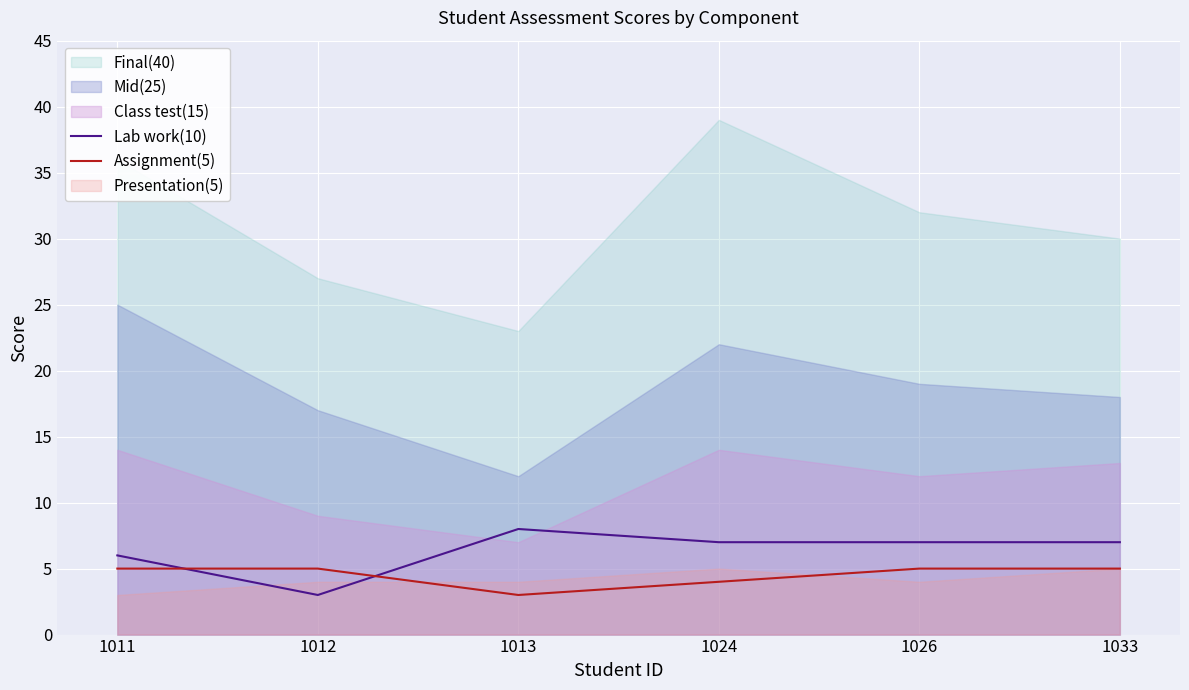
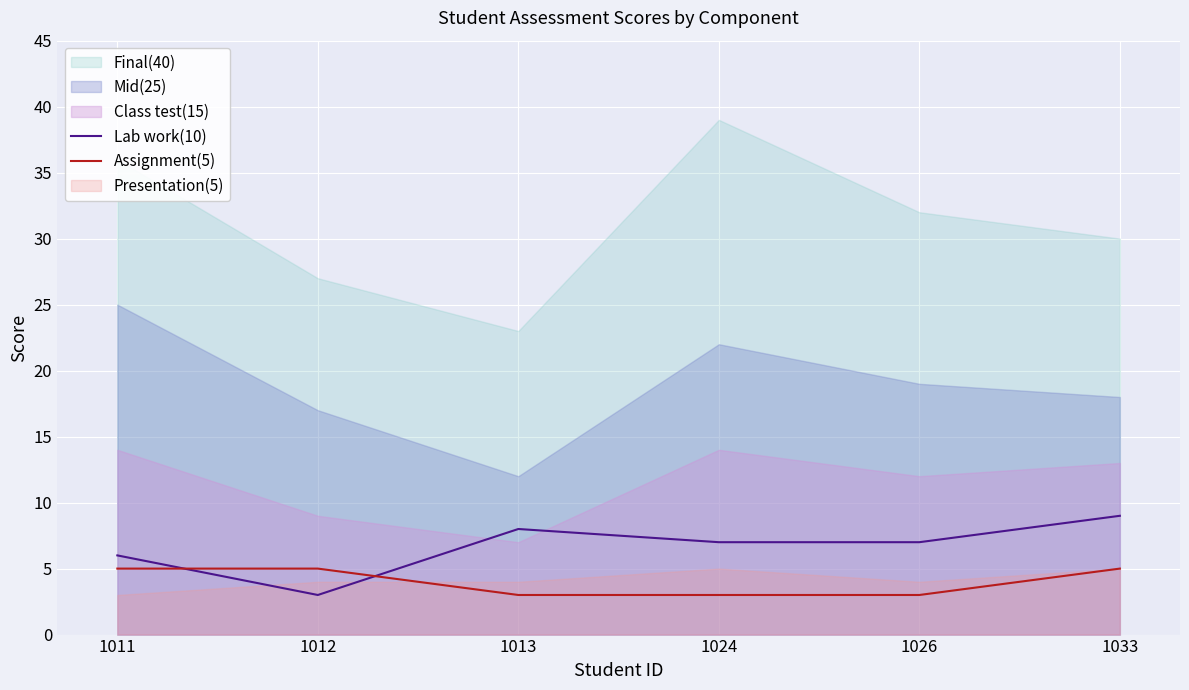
Assignment(5), 1024: 4 -> 3
Assignment(5), 1026: 5 -> 3
Lab work(10), 1033: 7 -> 9
